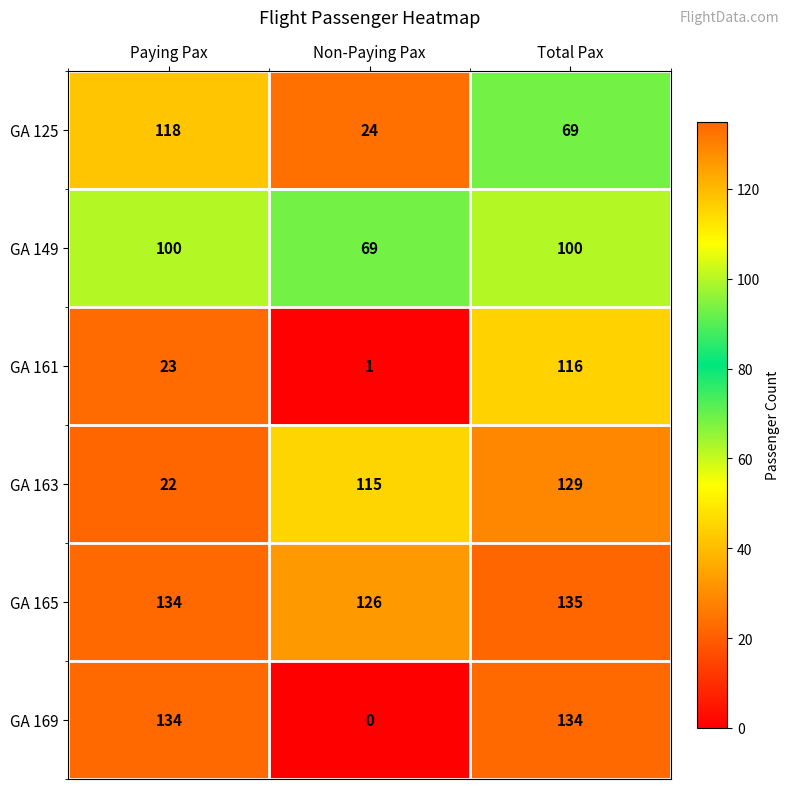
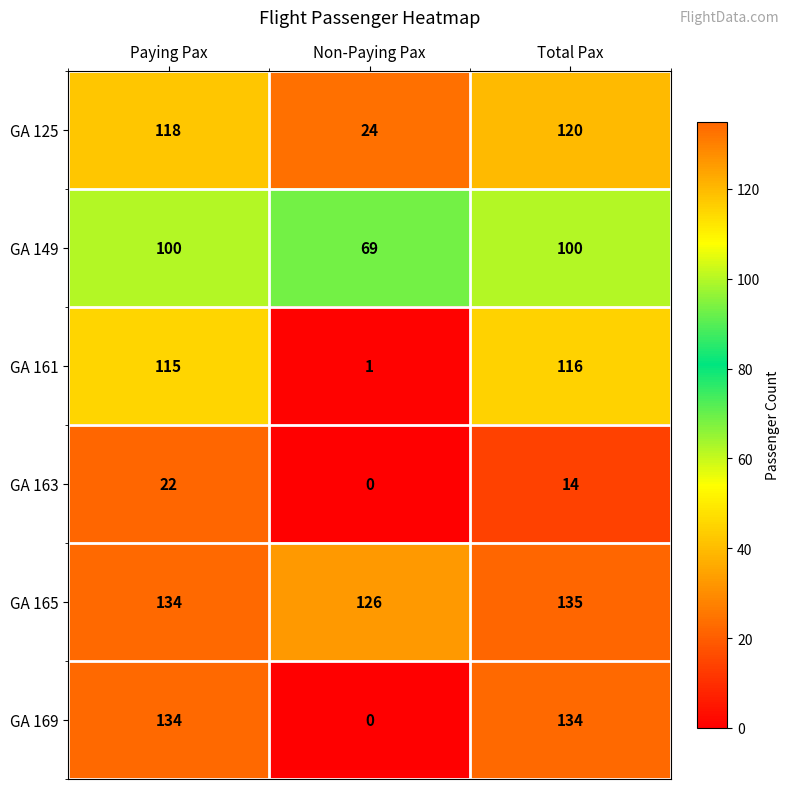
GA 125, Total Pax: 69 -> 120
GA 161, Paying Pax: 23 -> 115
GA 163, Non-Paying Pax: 115 -> 0
GA 163, Total Pax: 129 -> 14
